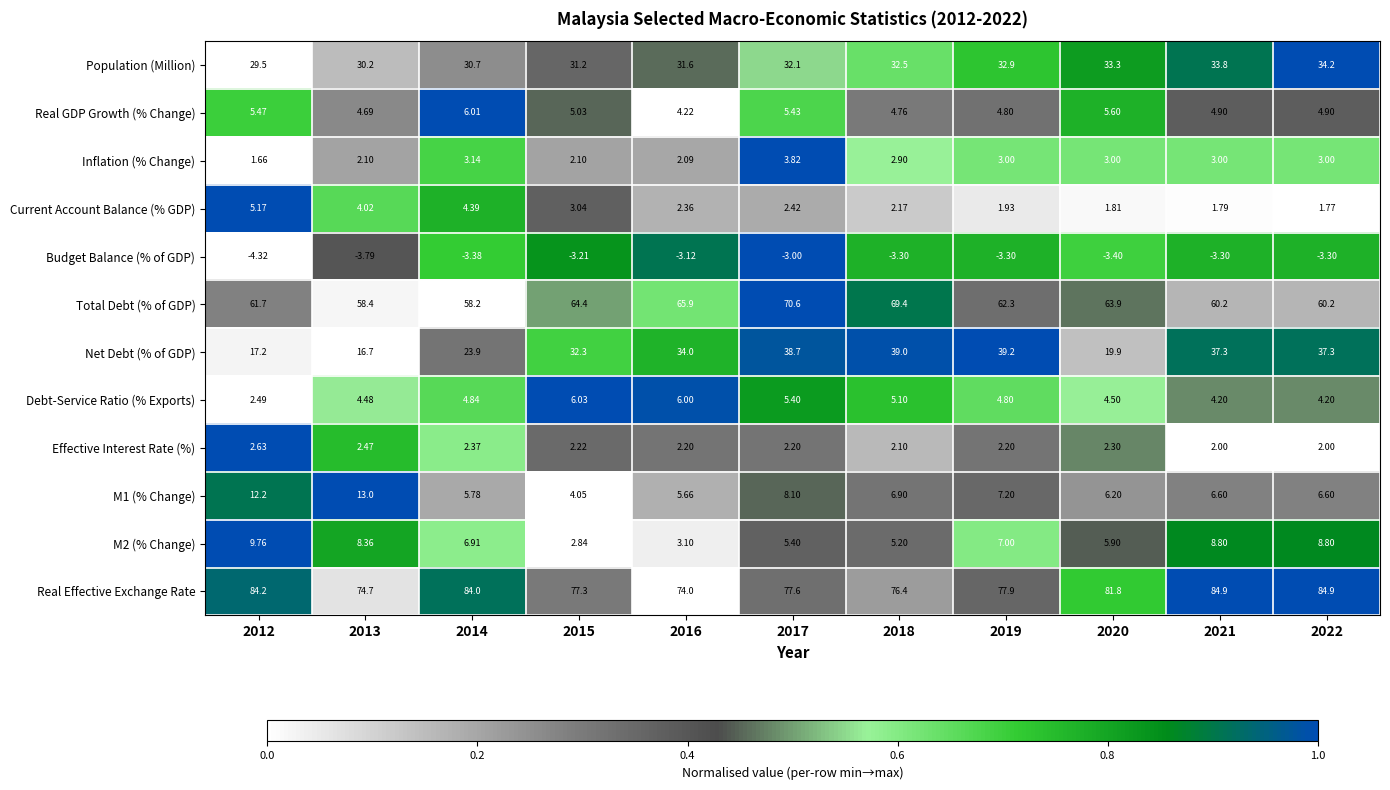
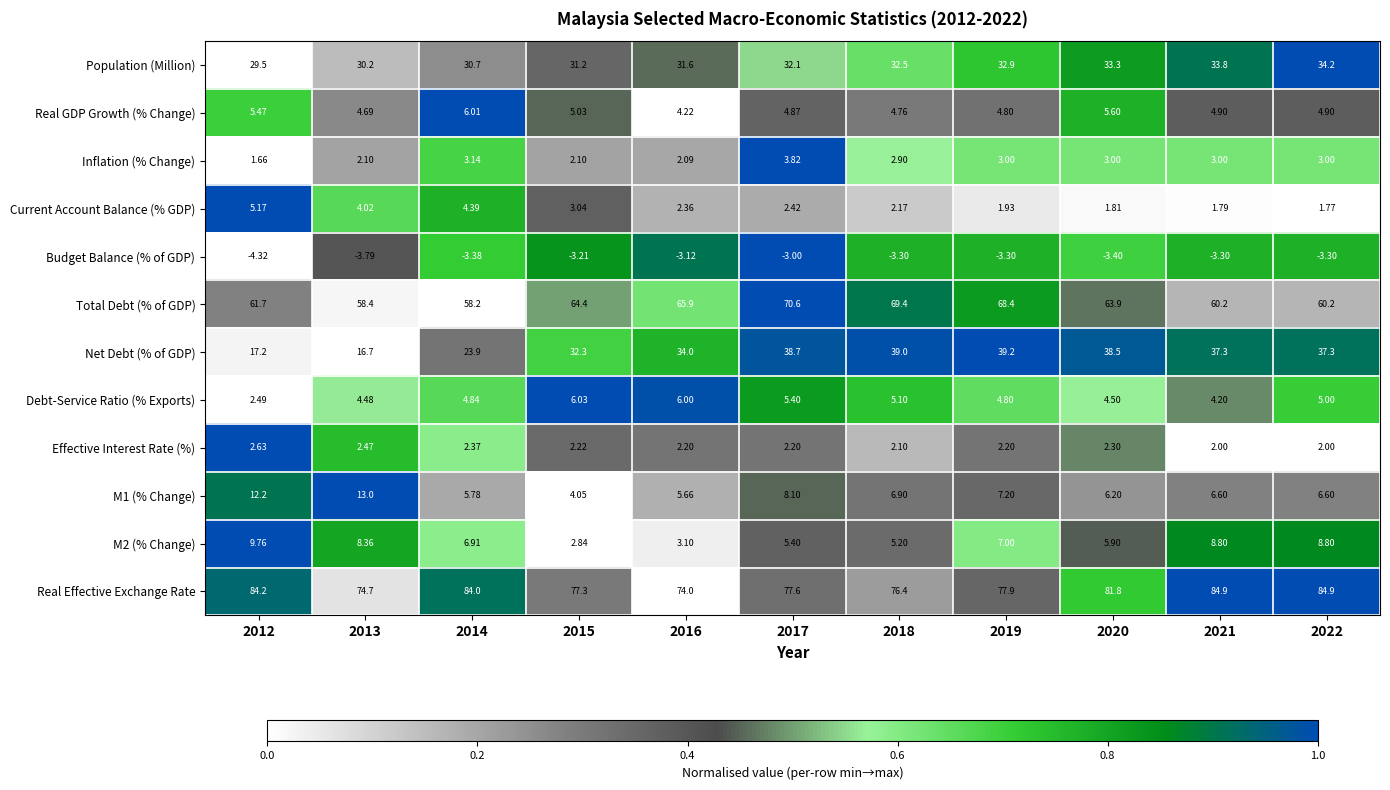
Real GDP Growth (% Change), 2017: 5.43 -> 4.87
Total Debt (% of GDP), 2019: 62.3 -> 68.4
Net Debt (% of GDP), 2020: 19.9 -> 38.5
Debt-Service Ratio (% Exports), 2022: 4.20 -> 5.00
